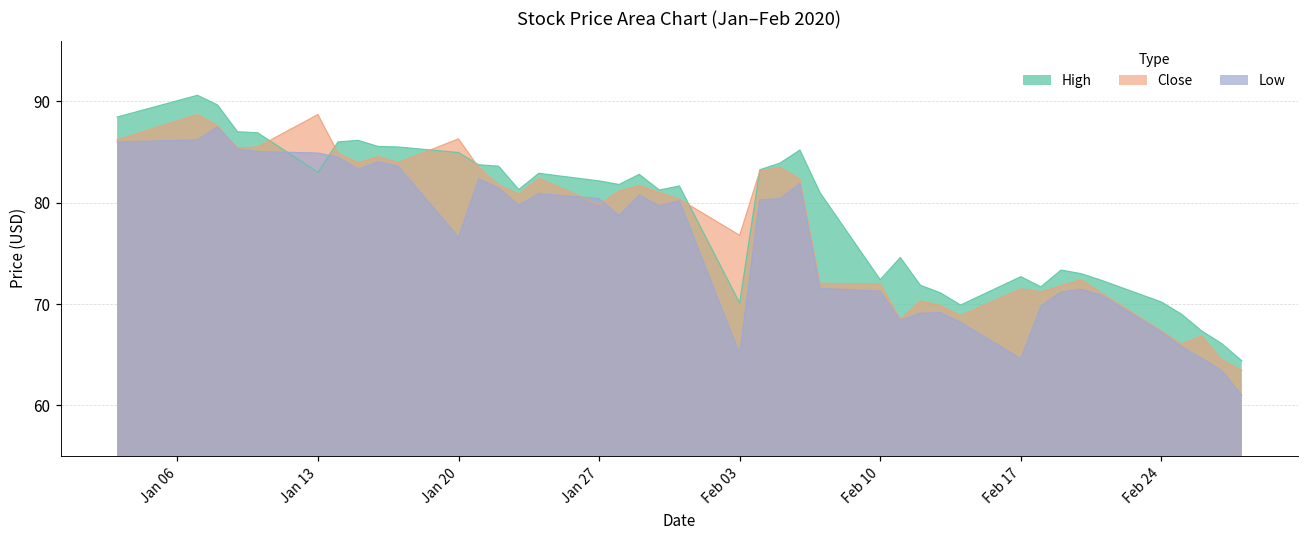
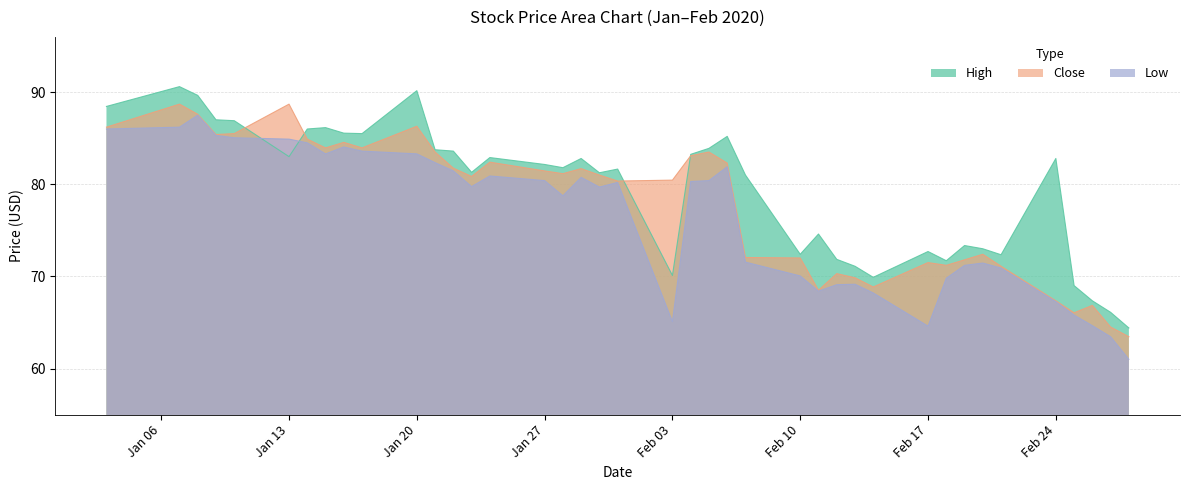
High, Jan 20: 85 -> 90
Low, Jan 20: 77 -> 83
Close, Jan 27: 80 -> 81
Close, Feb 03: 77 -> 80
Low, Feb 10: 71 -> 70
High, Feb 24: 70 -> 83
